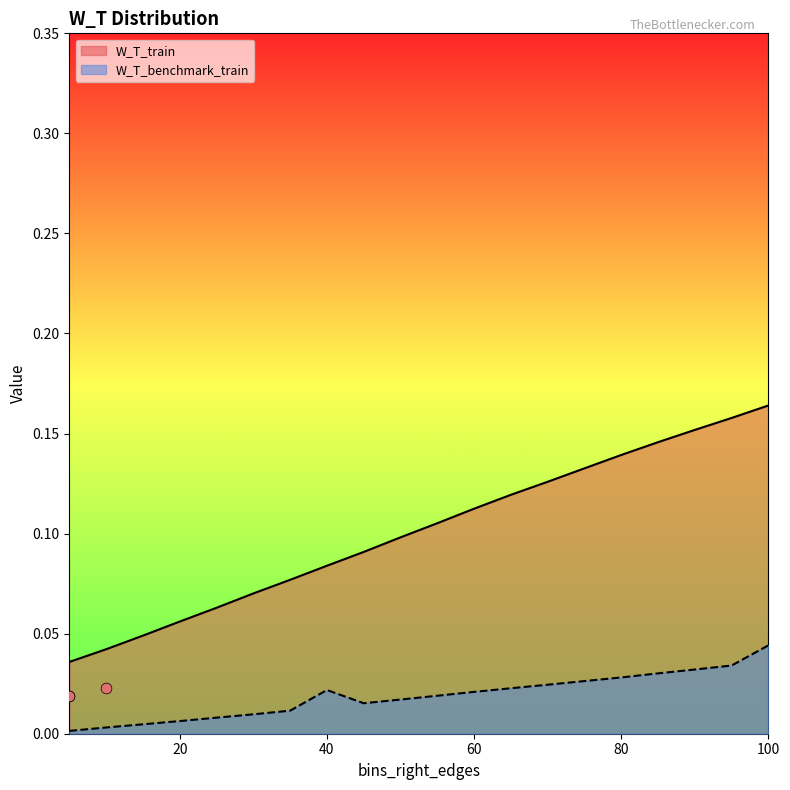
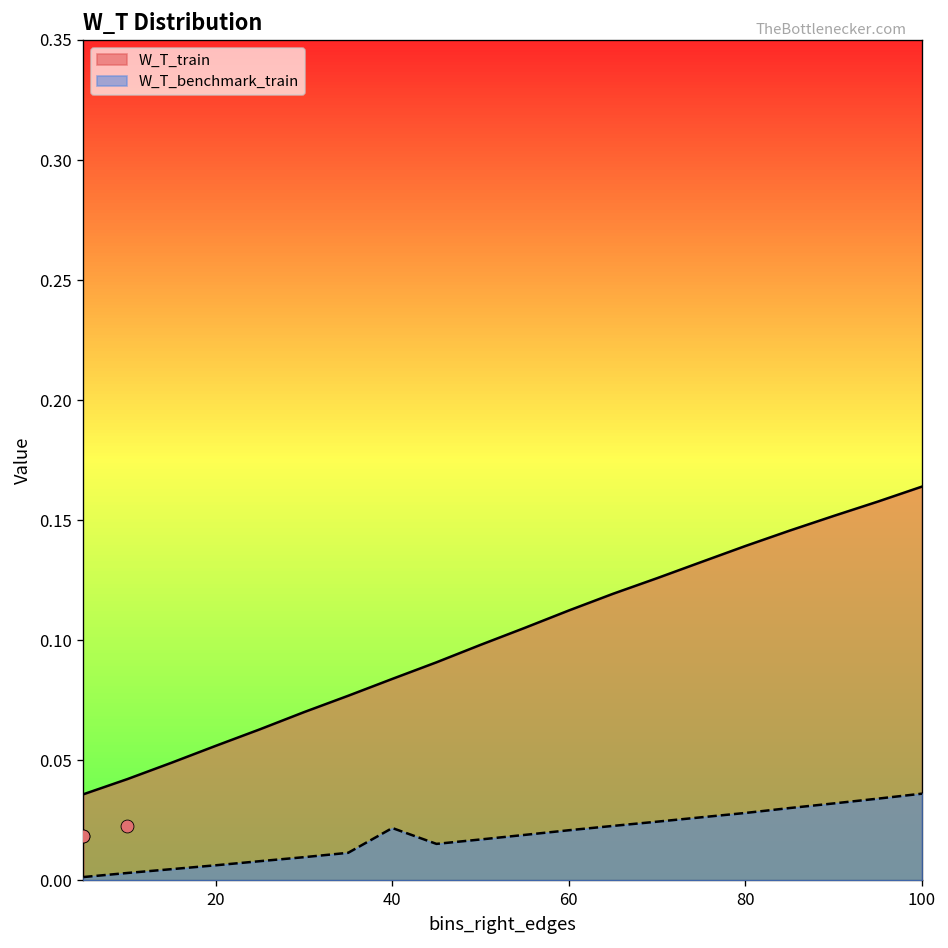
W_T_benchmark_train, 100: 0.044 -> 0.036
